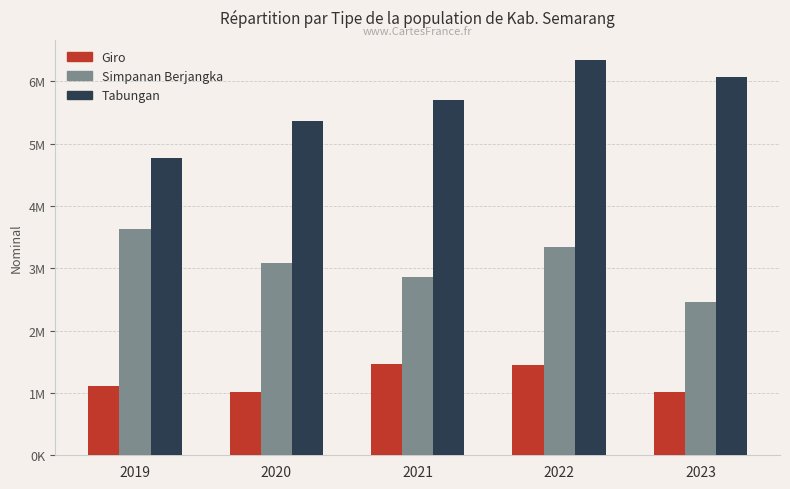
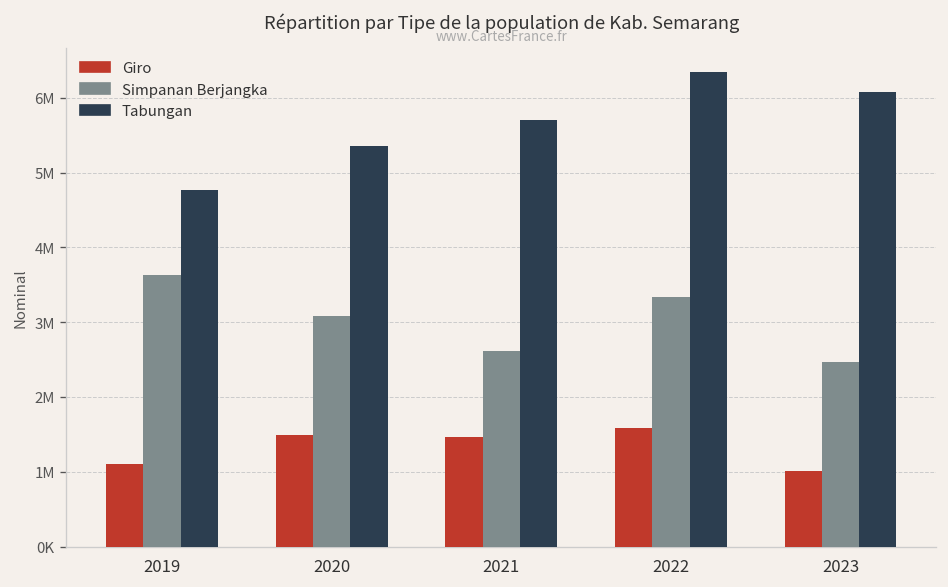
Giro, 2020: 1000000 -> 1500000
Simpanan Berjangka, 2021: 2900000 -> 2600000
Giro, 2022: 1400000 -> 1600000
